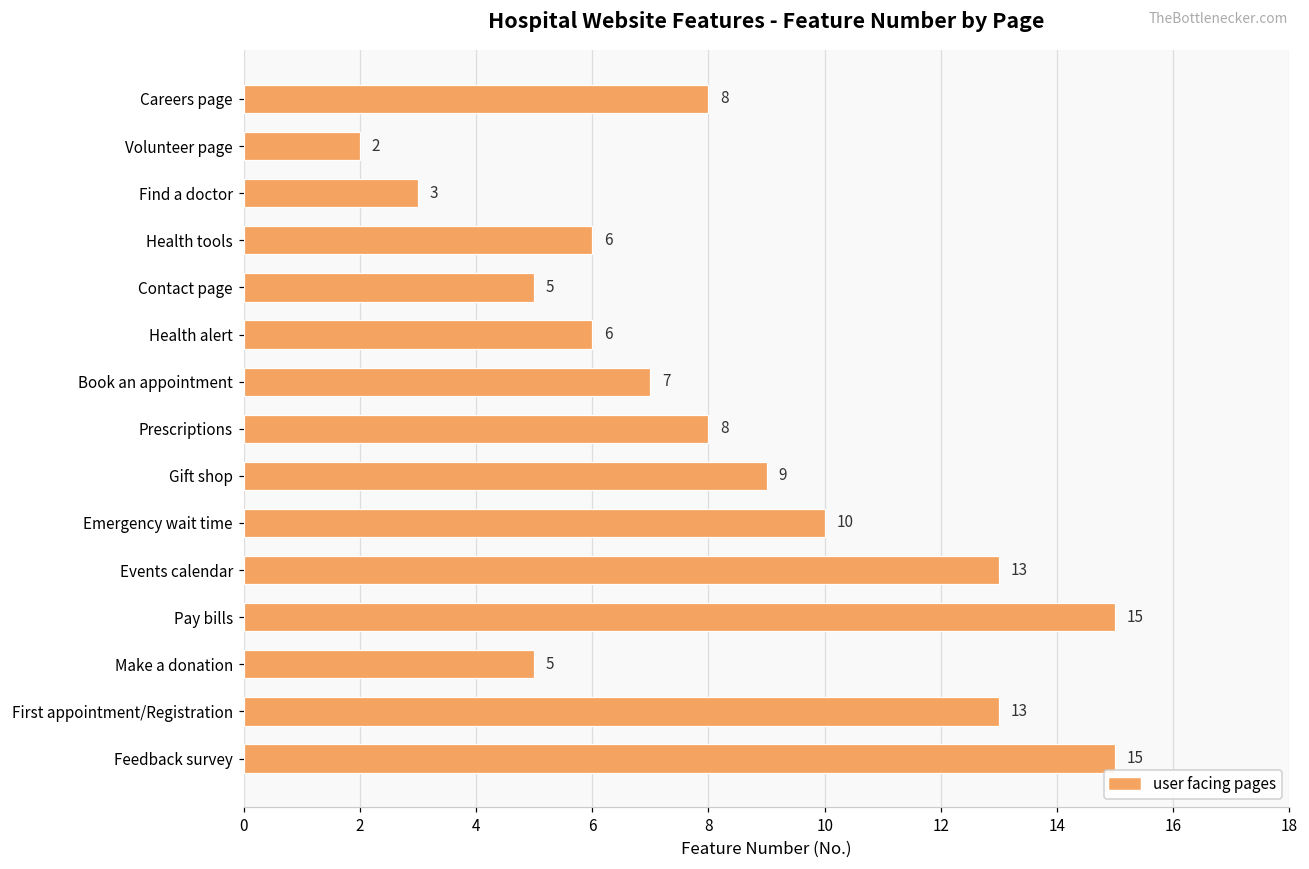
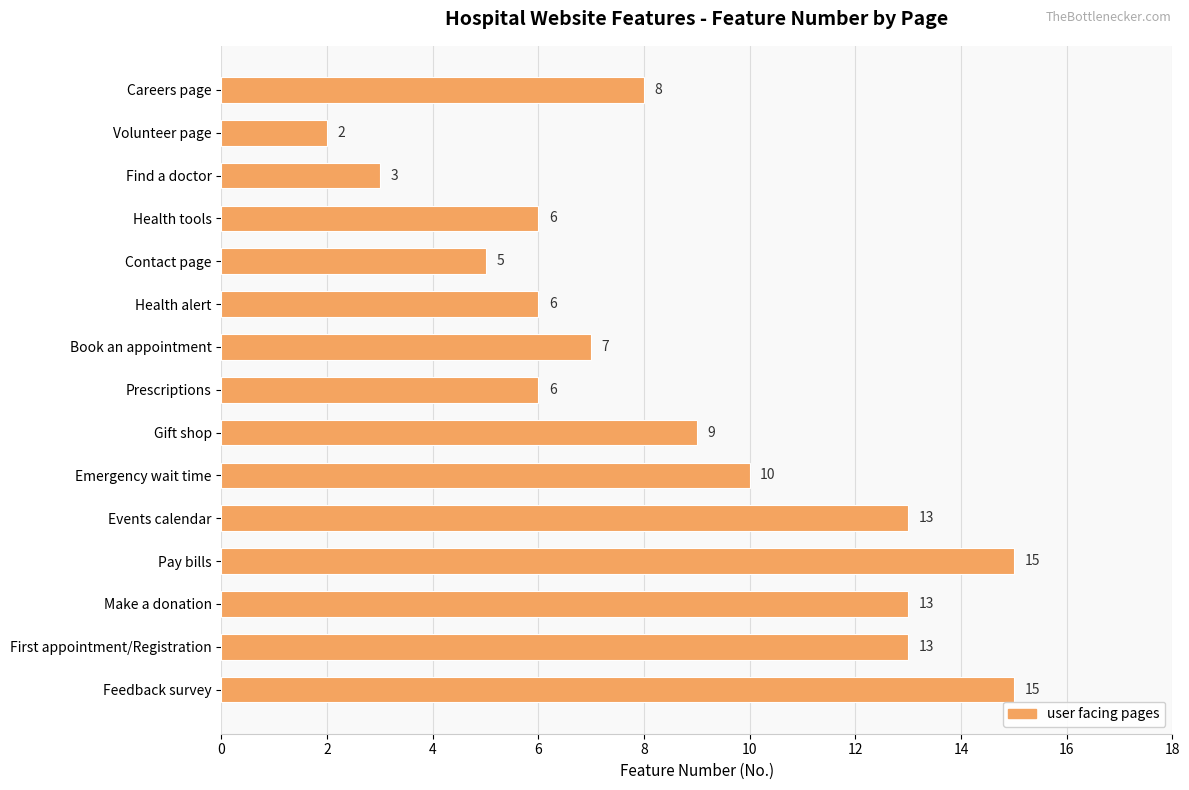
Prescriptions: 8 -> 6
Make a donation: 5 -> 13
